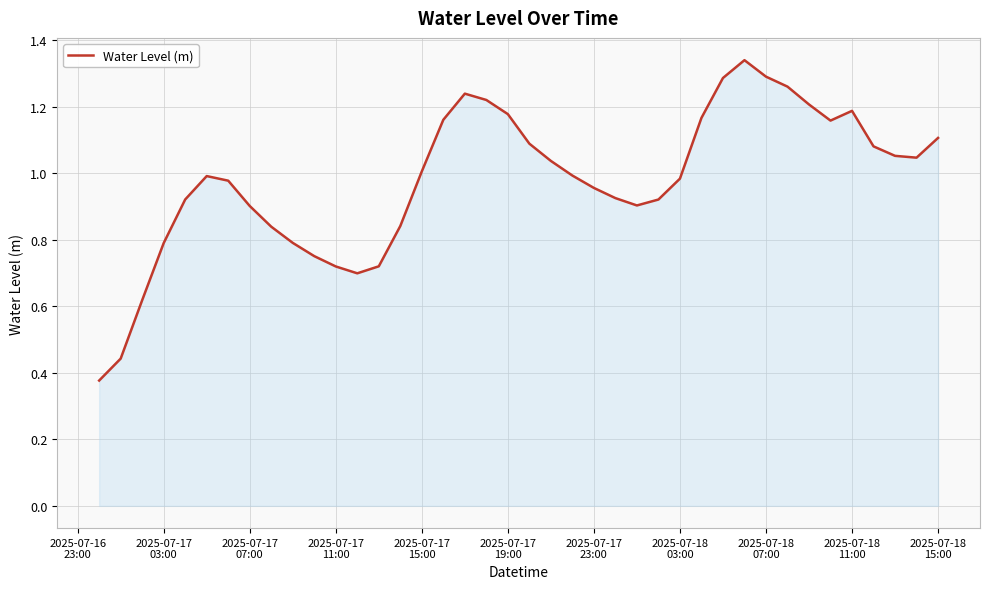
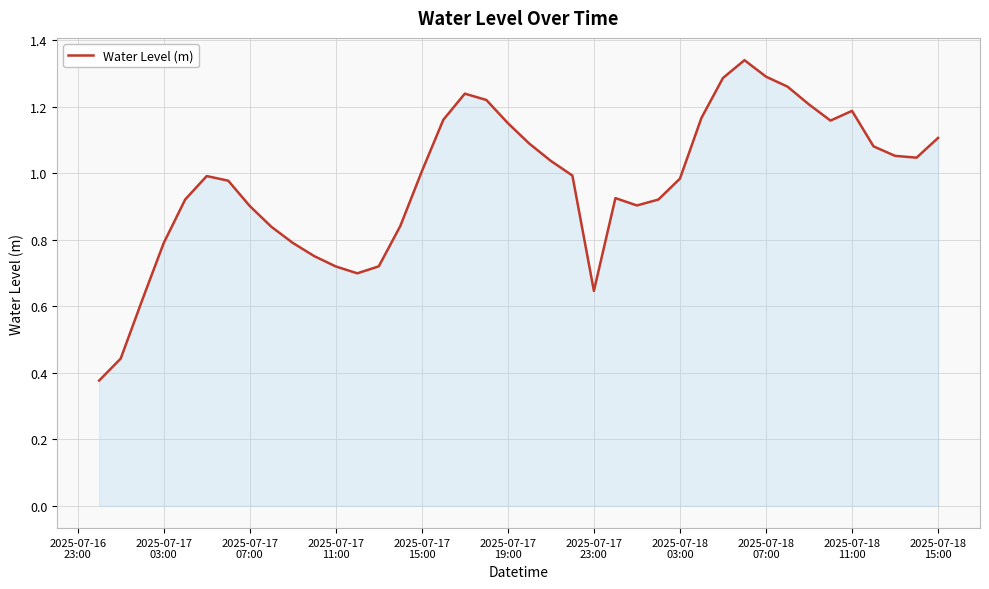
2025-07-17 19:00: 1.18 -> 1.15
2025-07-17 23:00: 0.96 -> 0.65
